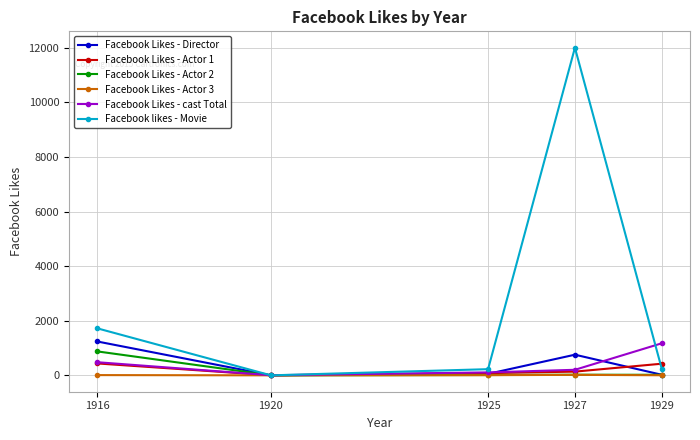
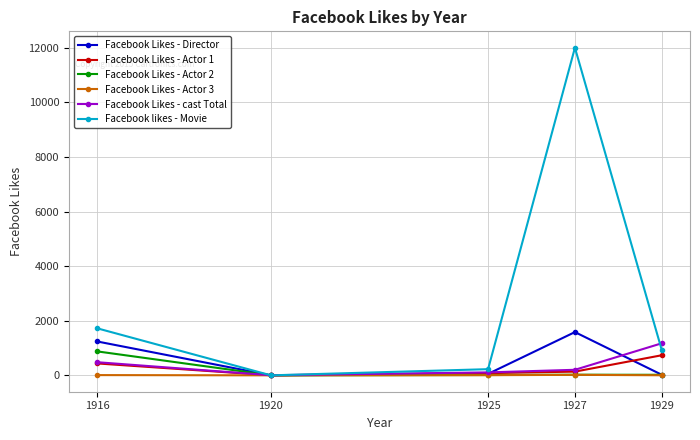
Facebook Likes - Director, 1927: 800 -> 1600
Facebook Likes - Actor 1, 1929: 400 -> 700
Facebook likes - Movie, 1929: 200 -> 900
